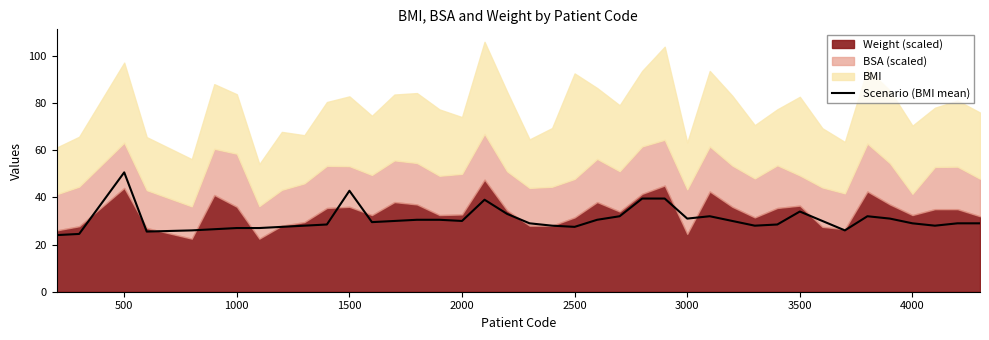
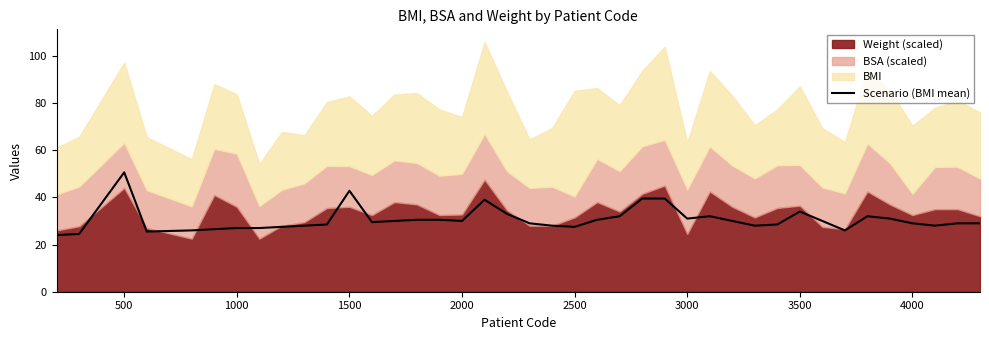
BSA (scaled), 2500: 16 -> 9
BSA (scaled), 3500: 13 -> 17
